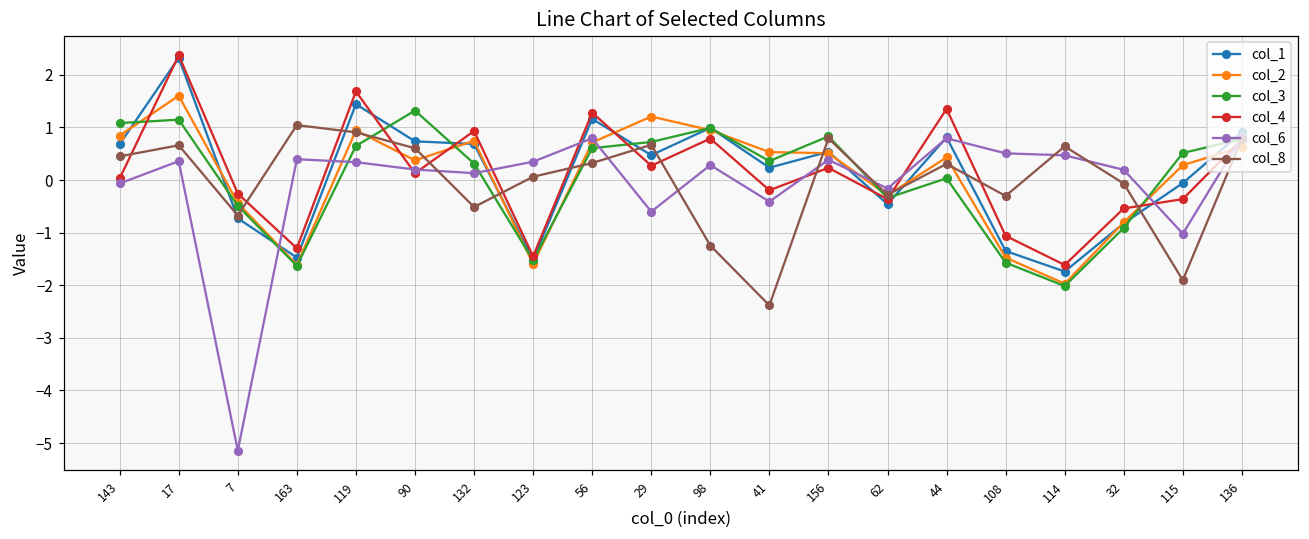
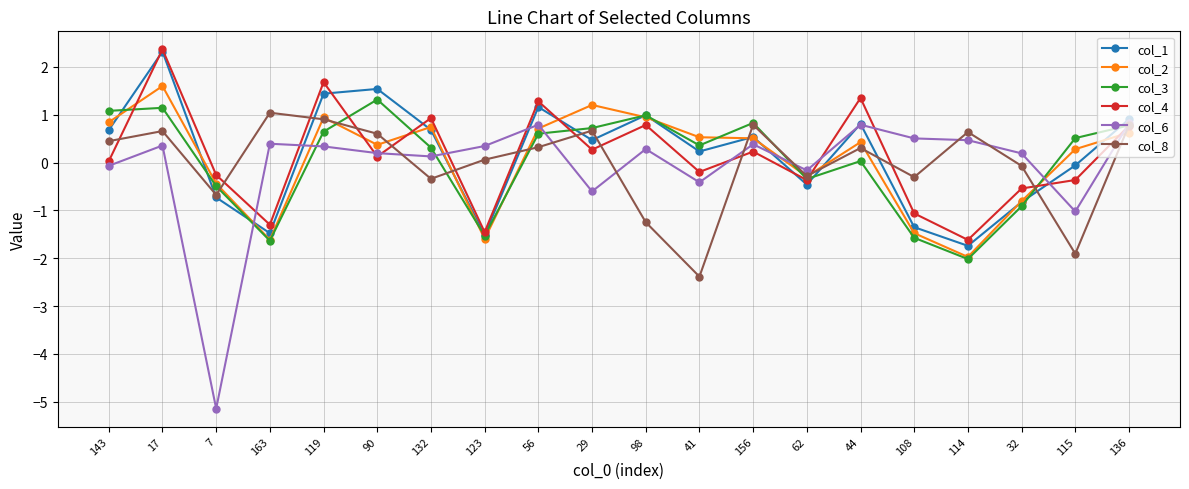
col_1, 90: 0.7 -> 1.5
col_8, 132: -0.5 -> -0.3
